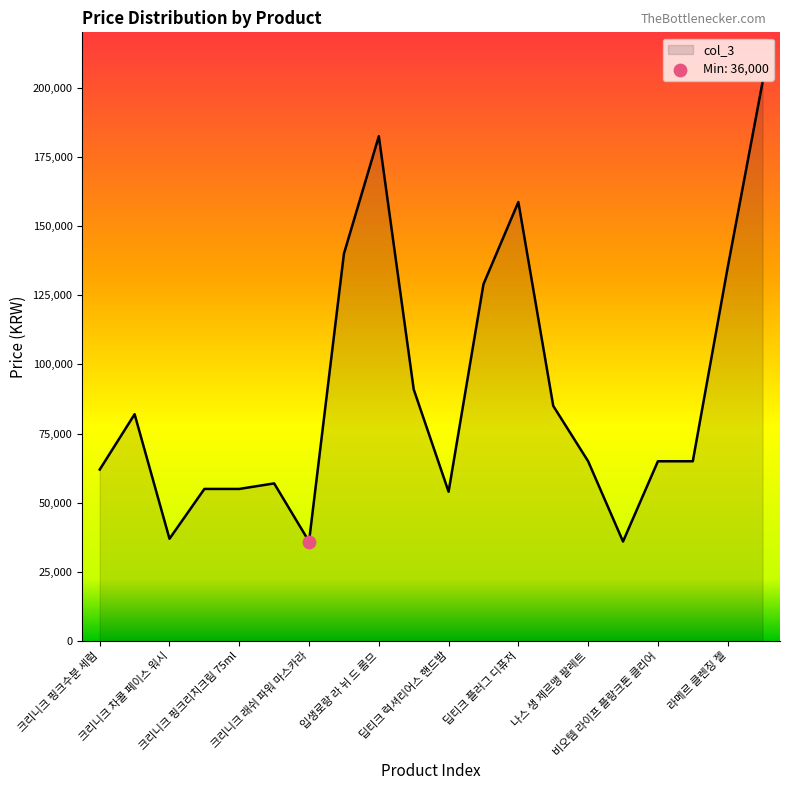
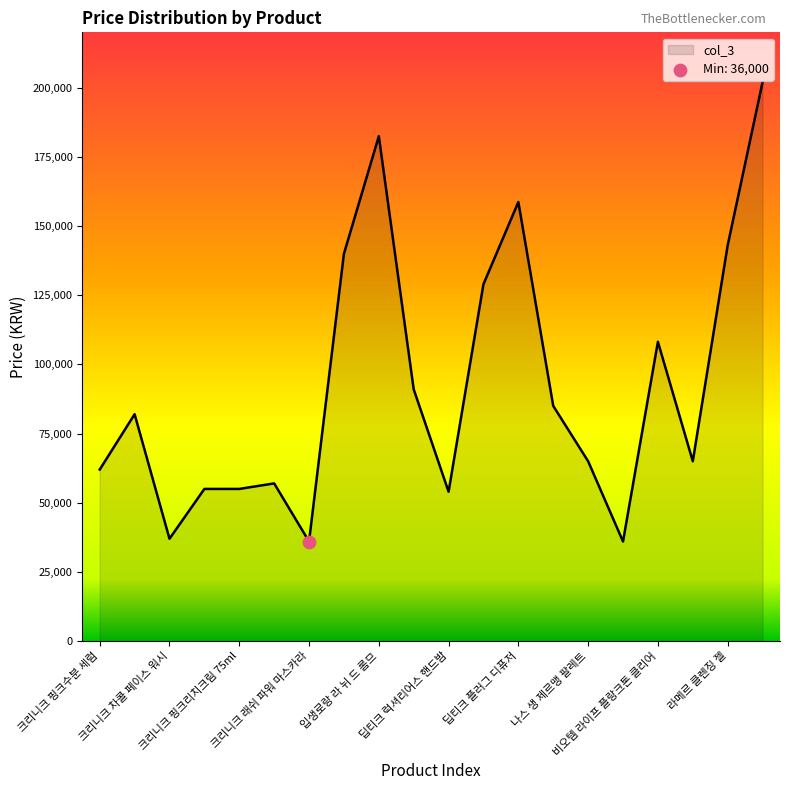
col_3, 비오템 라이프 플랑크톤 클리어: 65,000 -> 108,000
col_3, 라메르 클렌징 젤: 135,000 -> 143,000
